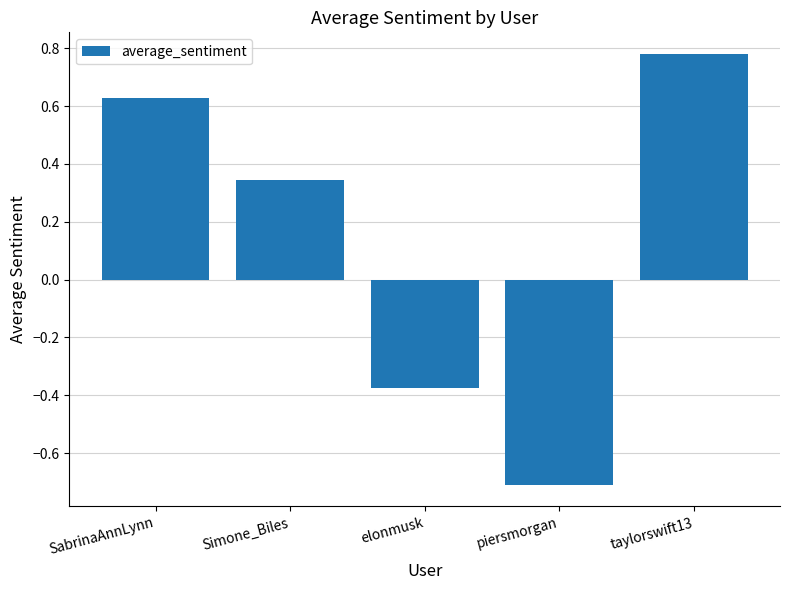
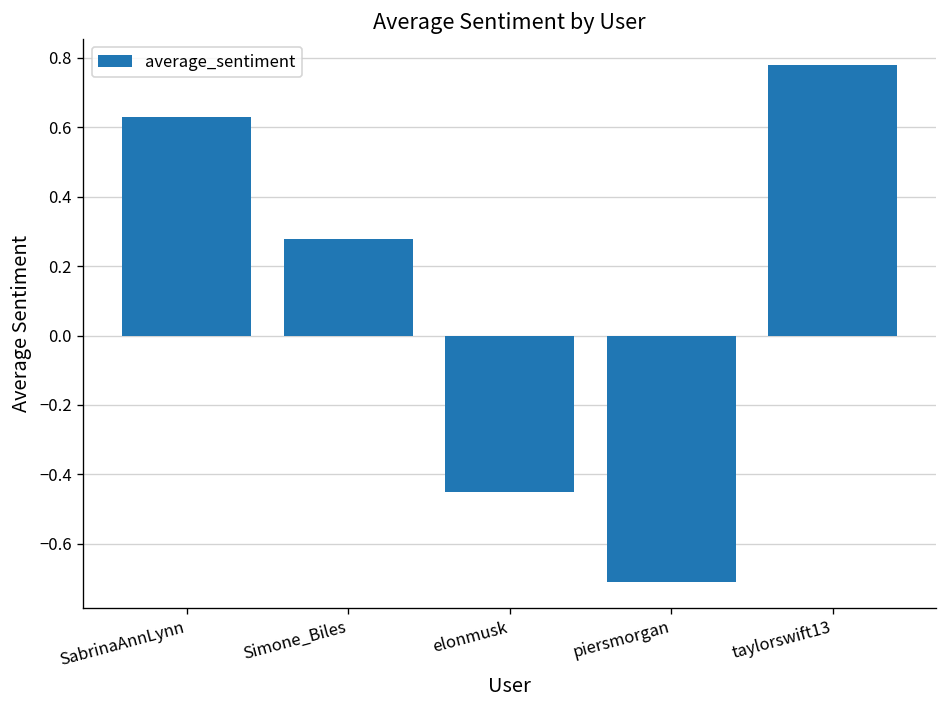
Simone_Biles: 0.34 -> 0.28
elonmusk: -0.37 -> -0.45
